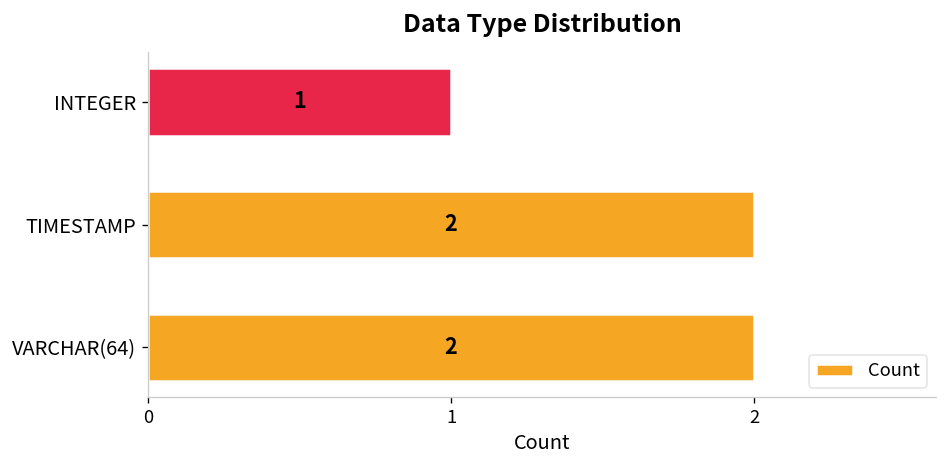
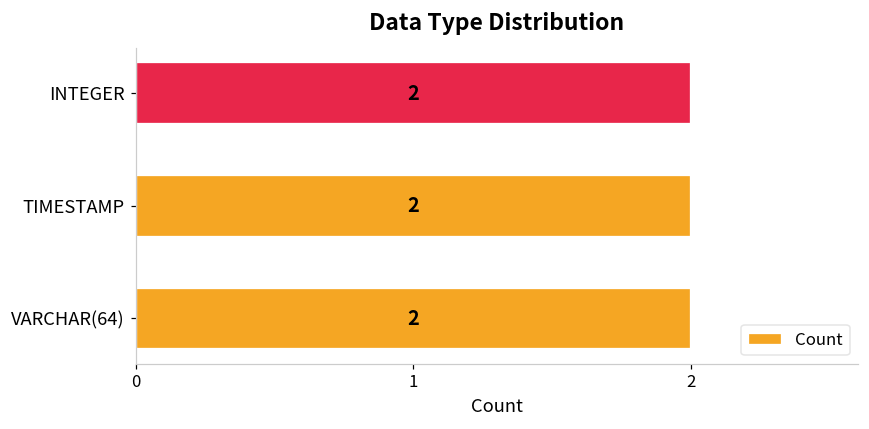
INTEGER: 1 -> 2
